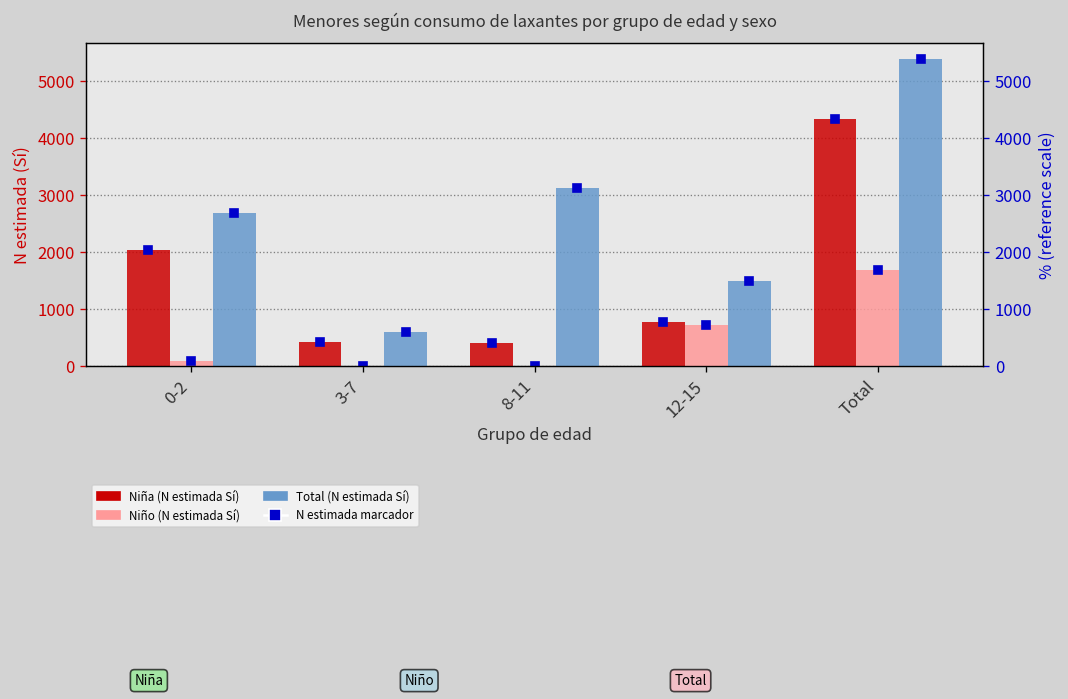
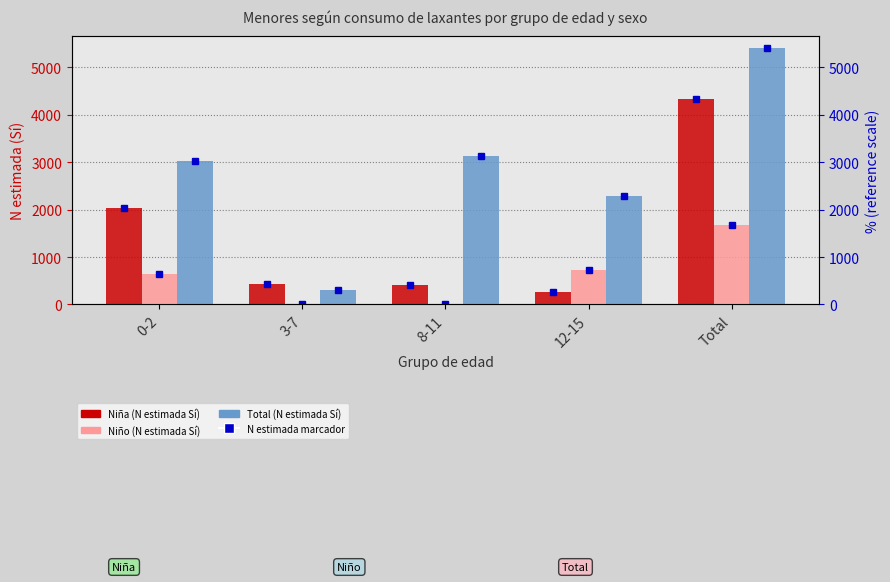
Niño (N estimada Sí), 0-2: 100 -> 700
Total (N estimada Sí), 0-2: 2700 -> 3000
Total (N estimada Sí), 3-7: 600 -> 300
Niña (N estimada Sí), 12-15: 800 -> 300
Total (N estimada Sí), 12-15: 1500 -> 2300
